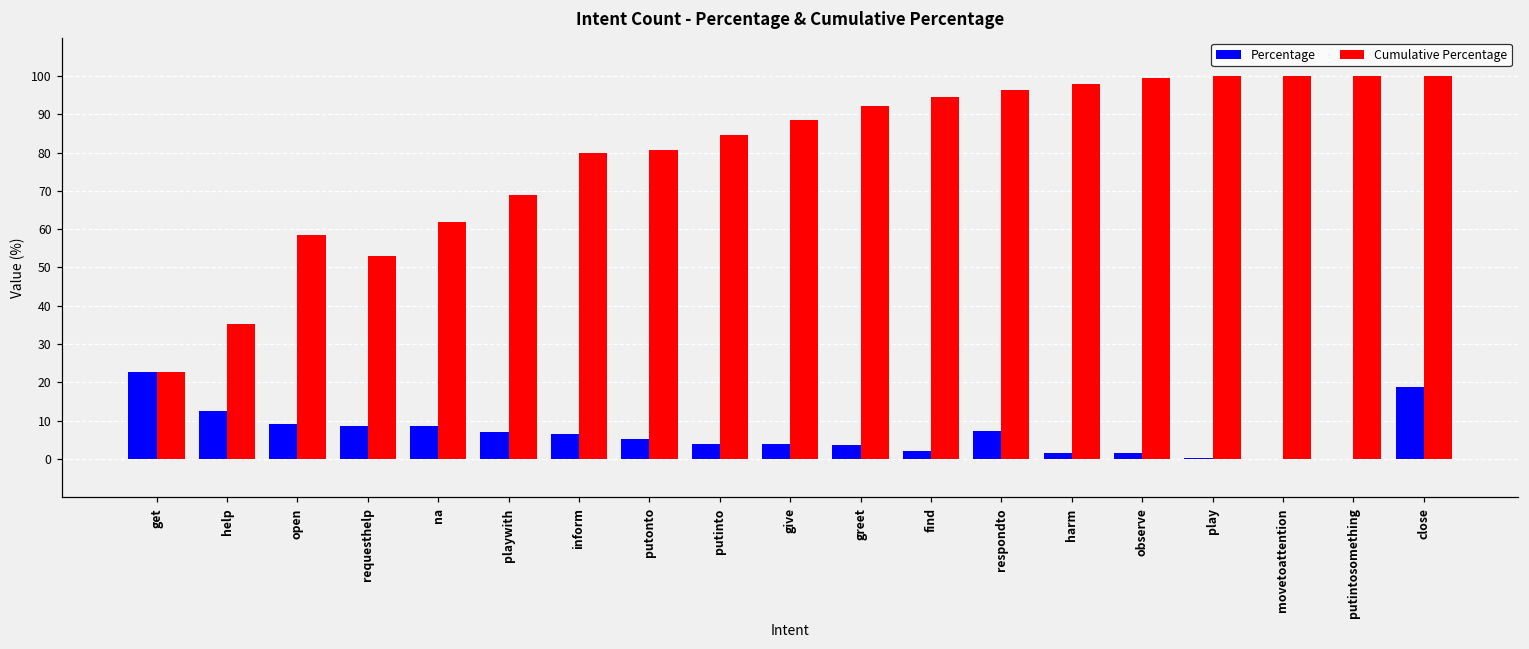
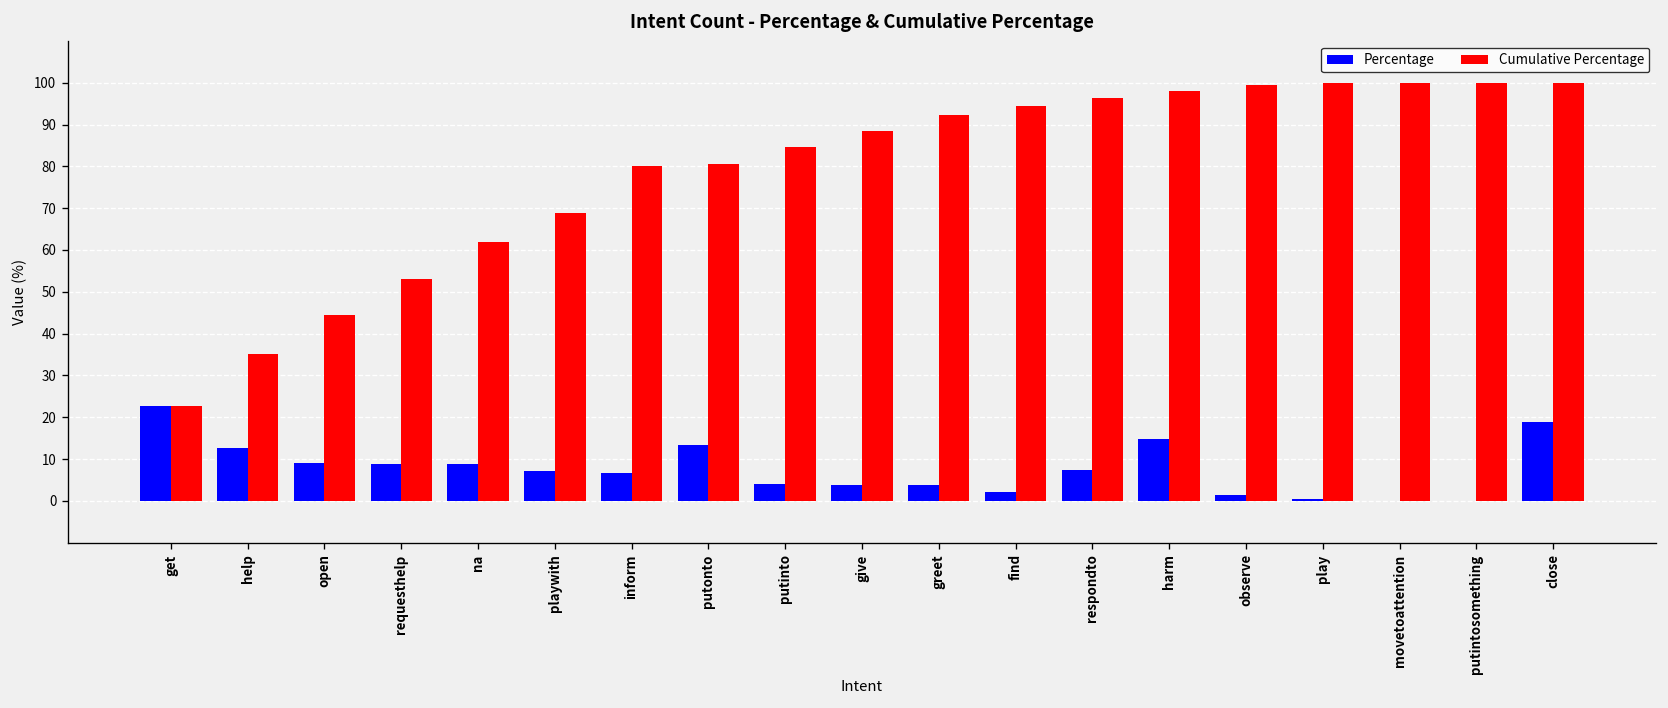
Cumulative Percentage, open: 58 -> 44
Percentage, putonto: 5 -> 13
Percentage, harm: 2 -> 15
